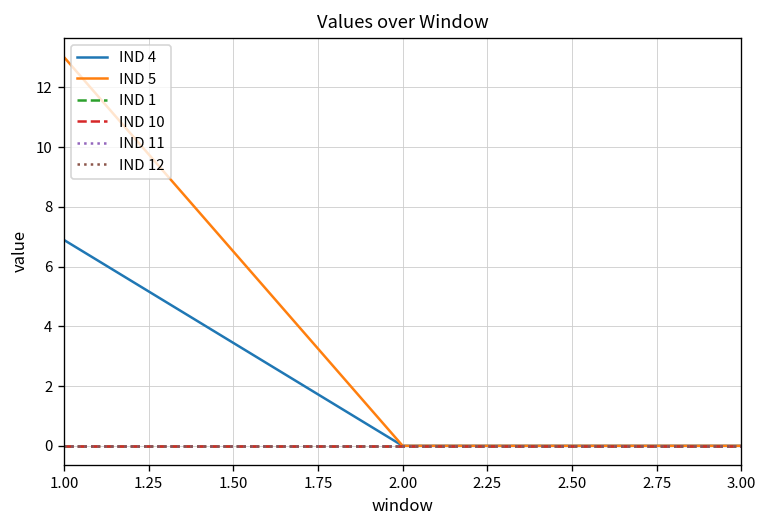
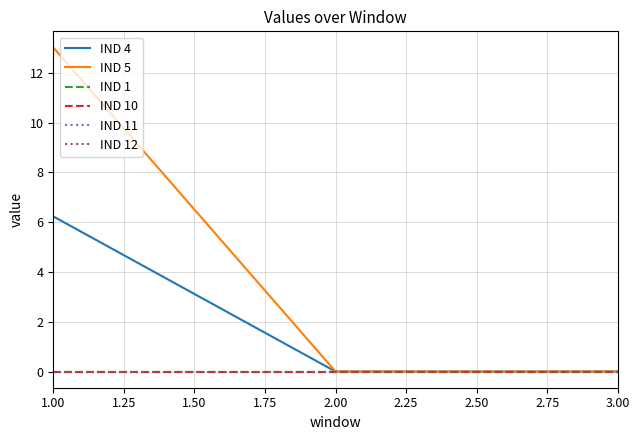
IND 4, 1.00: 6.9 -> 6.2
